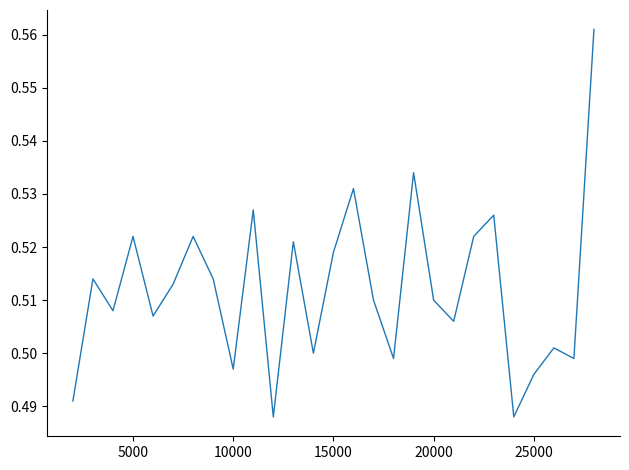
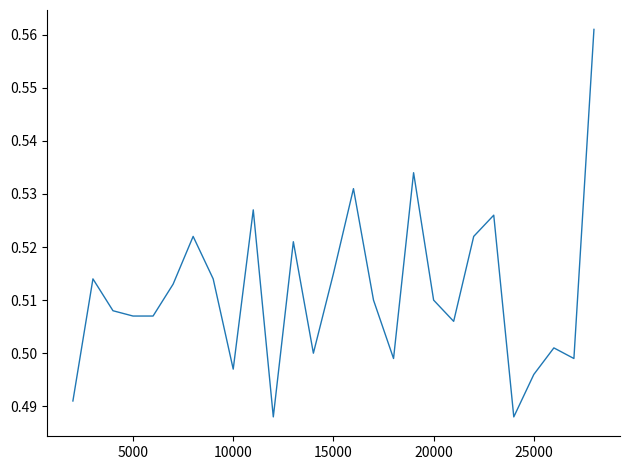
5000: 0.522 -> 0.507
15000: 0.519 -> 0.515
